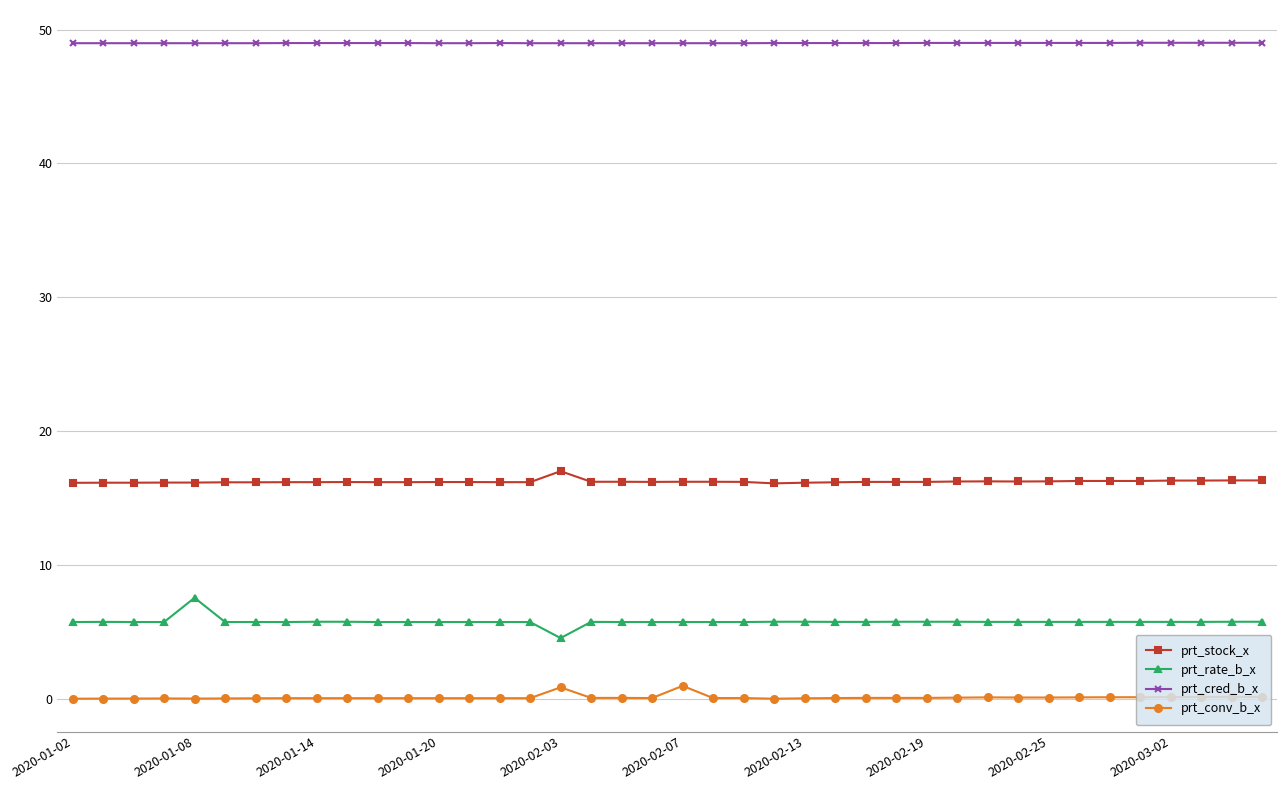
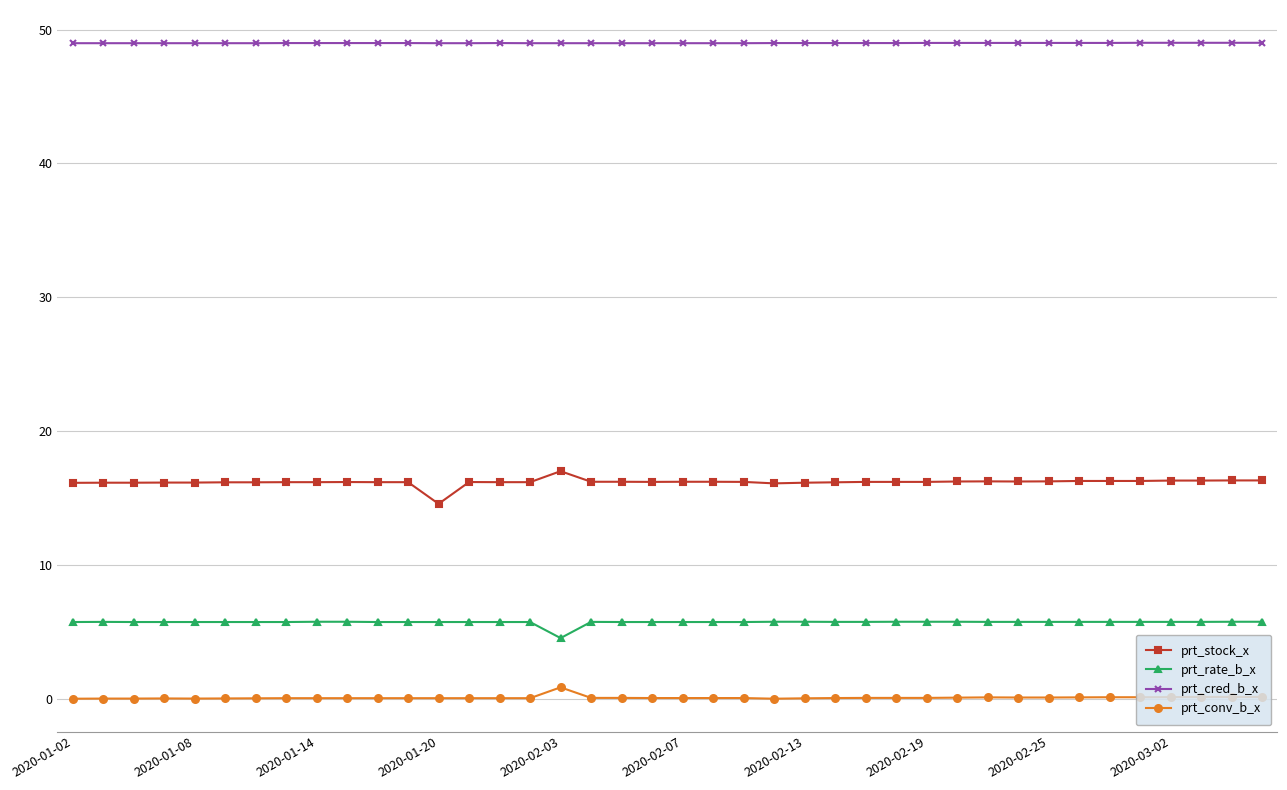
prt_rate_b_x, 2020-01-08: 7.5 -> 5.7
prt_stock_x, 2020-01-20: 16.2 -> 14.6
prt_conv_b_x, 2020-02-07: 1.0 -> 0.1
